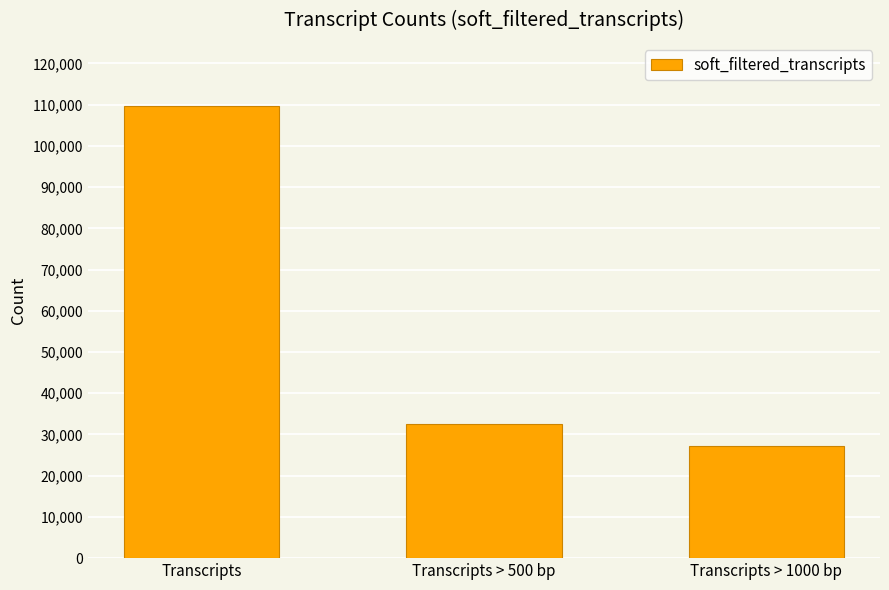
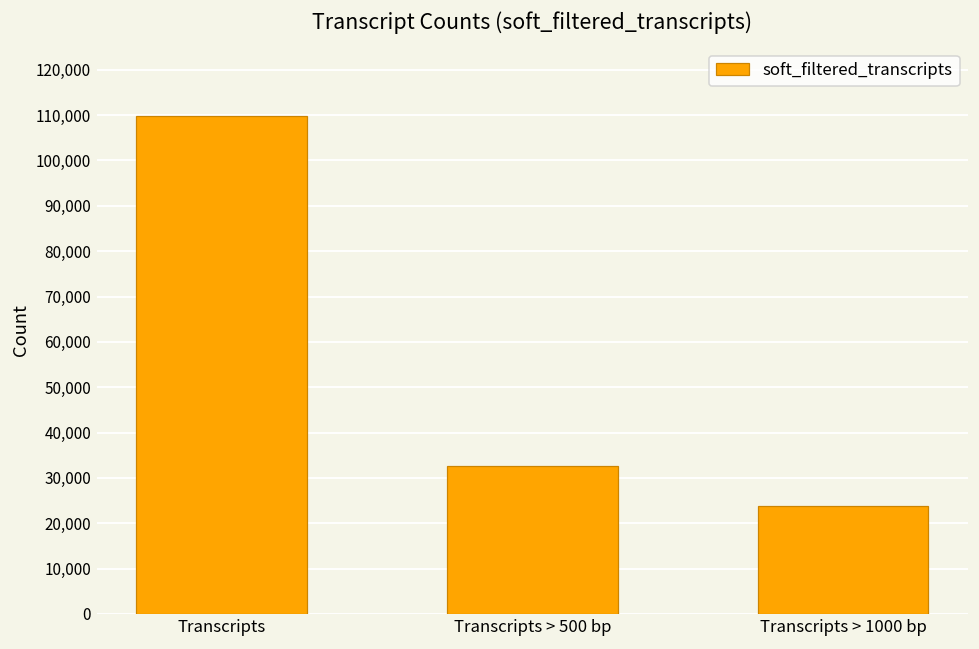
Transcripts > 1000 bp: 27,000 -> 24,000
